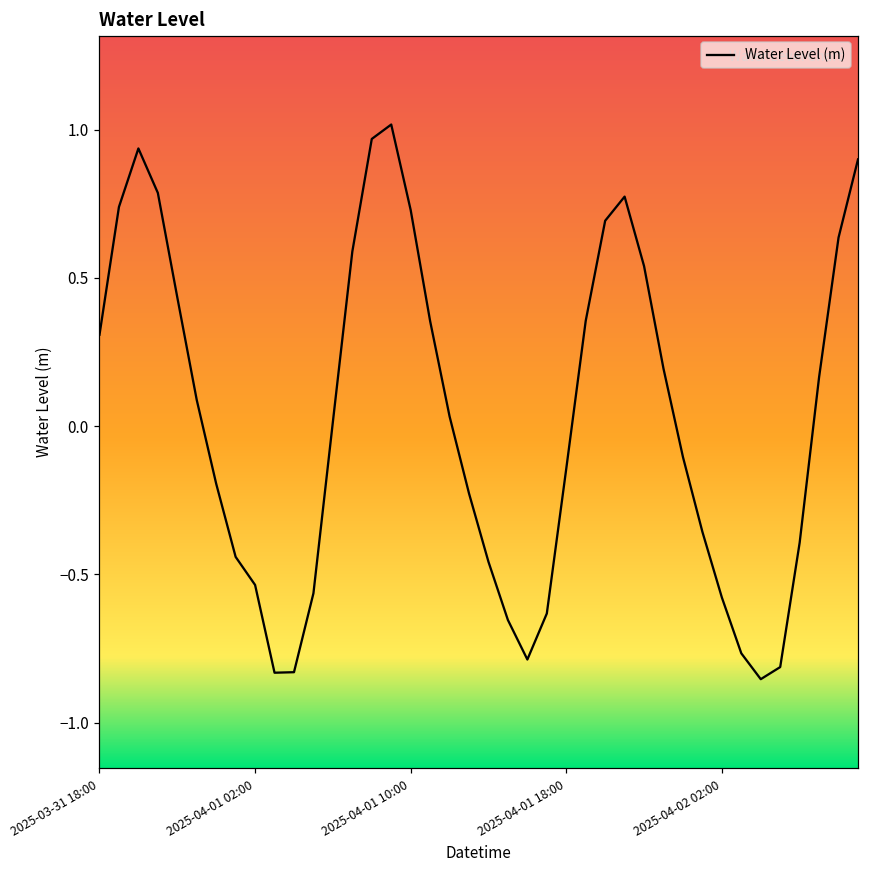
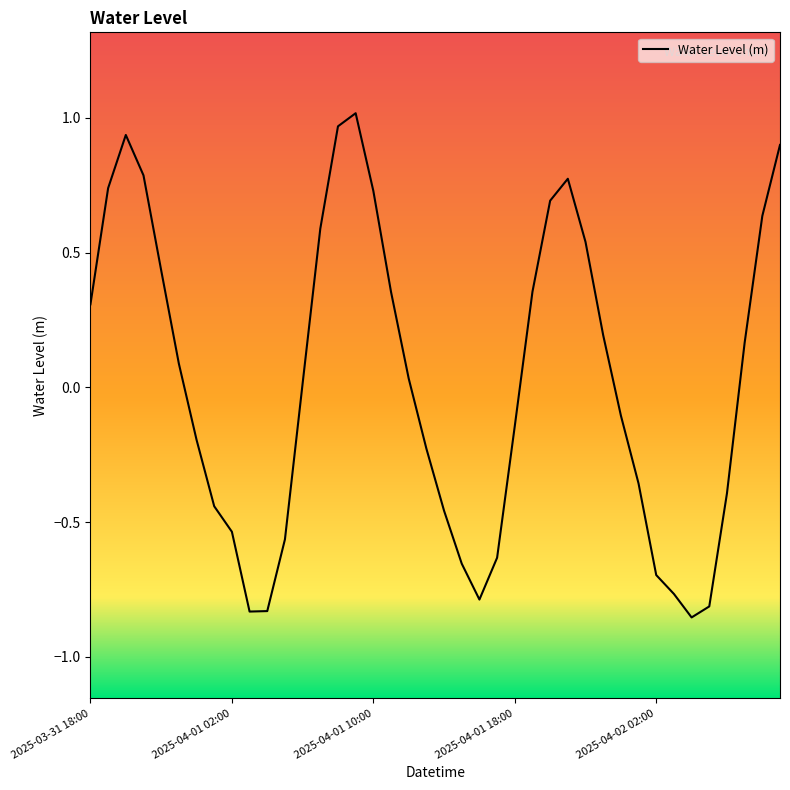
2025-04-02 02:00: -0.58 -> -0.70
